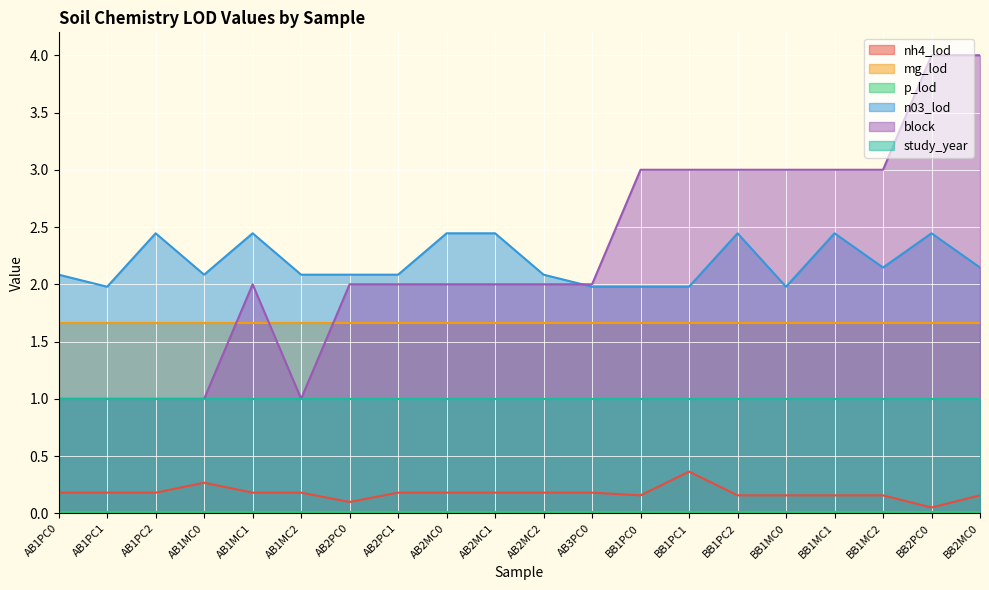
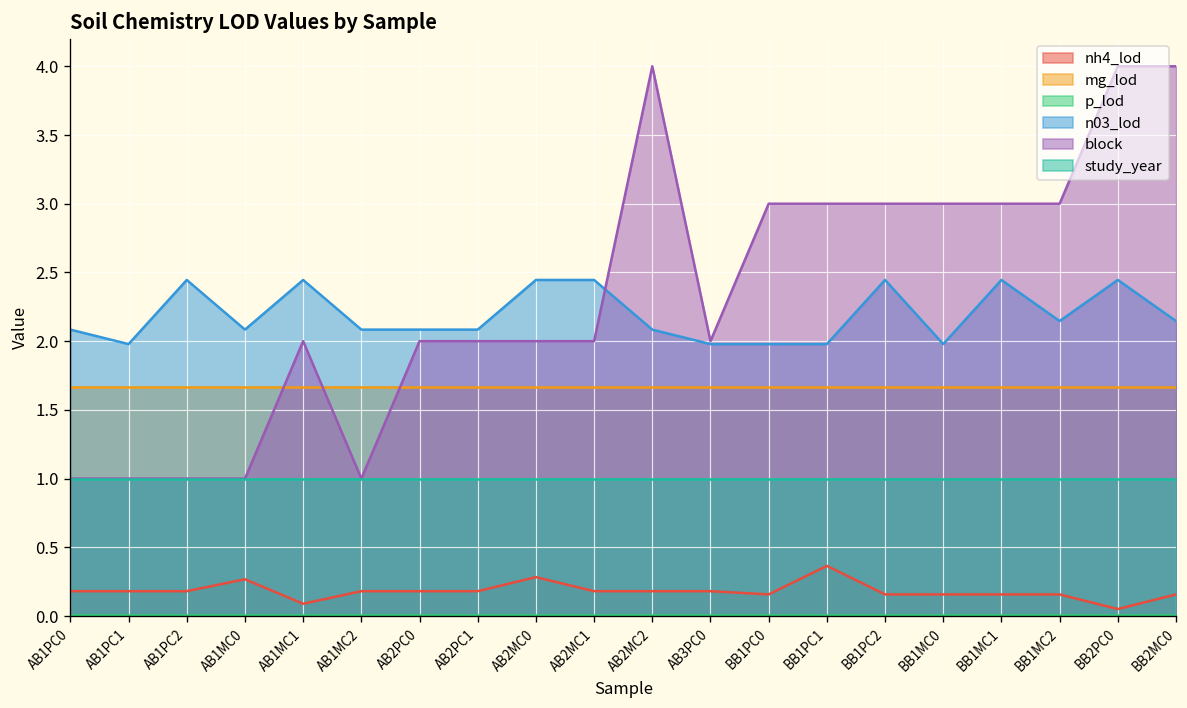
nh4_lod, AB1MC1: 0.18 -> 0.09
nh4_lod, AB2PC0: 0.10 -> 0.18
nh4_lod, AB2MC0: 0.18 -> 0.28
block, AB2MC2: 2 -> 4
